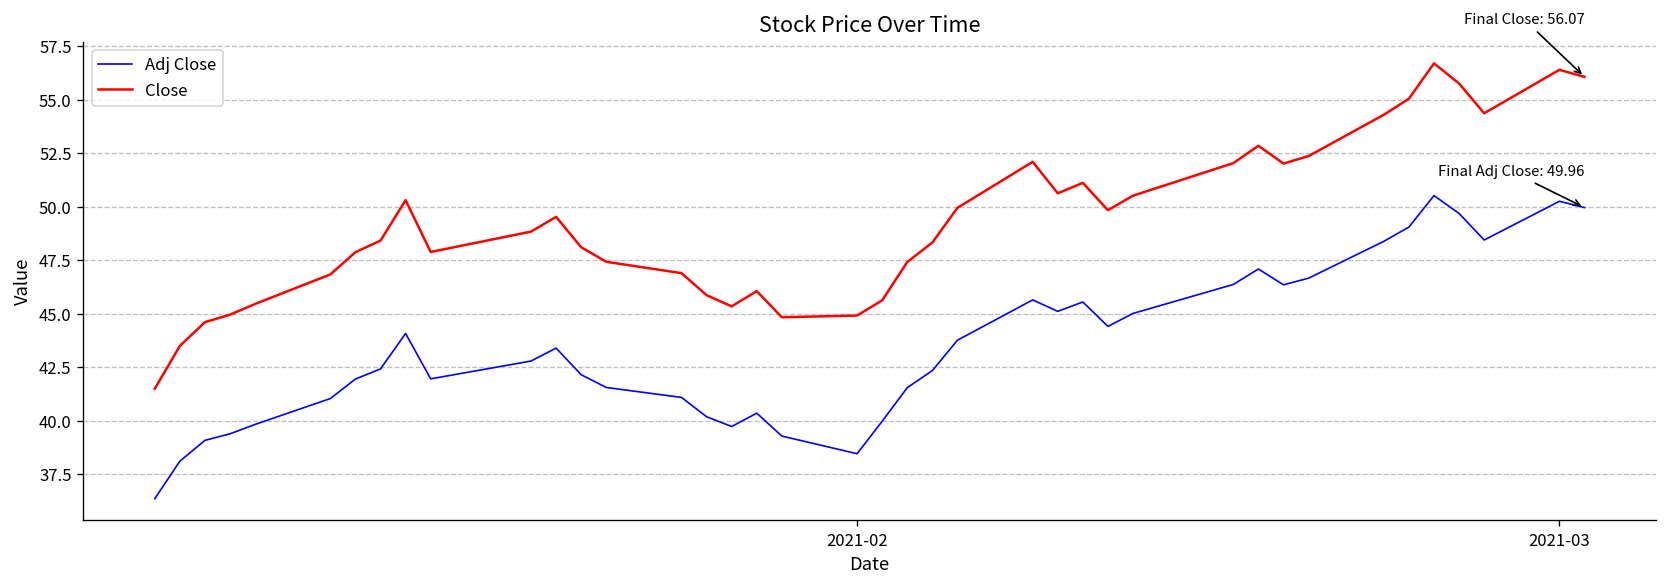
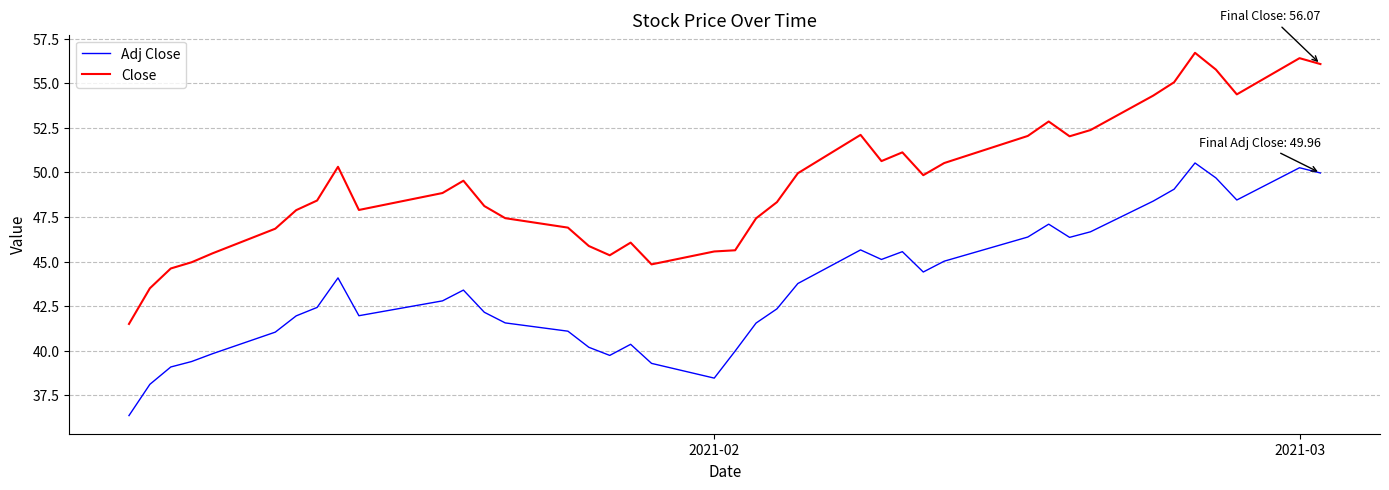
Close, 2021-02: 44.9 -> 45.6
